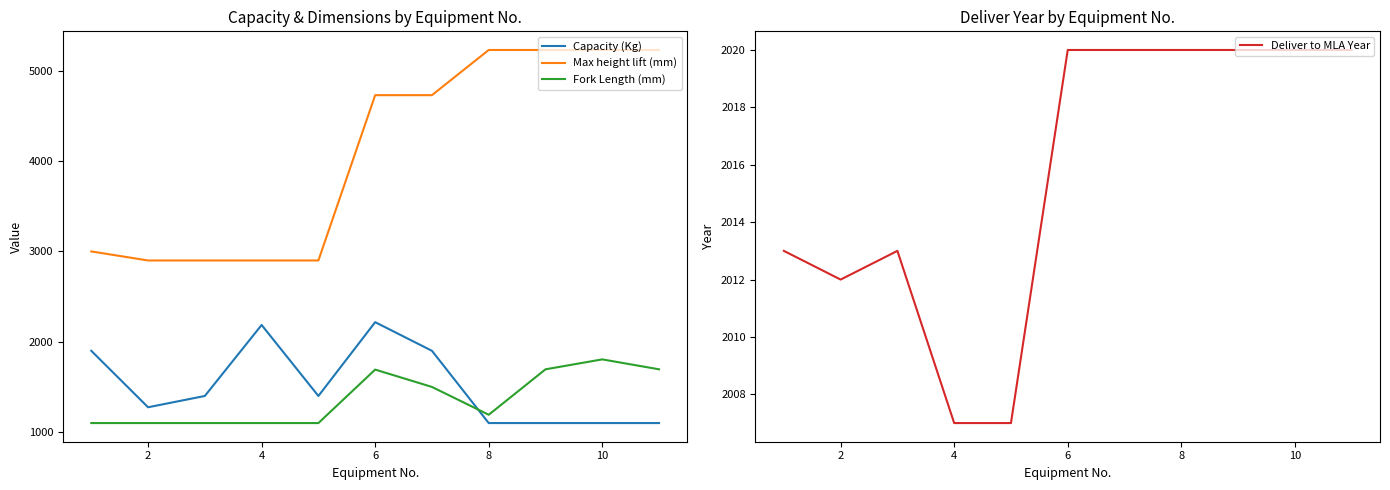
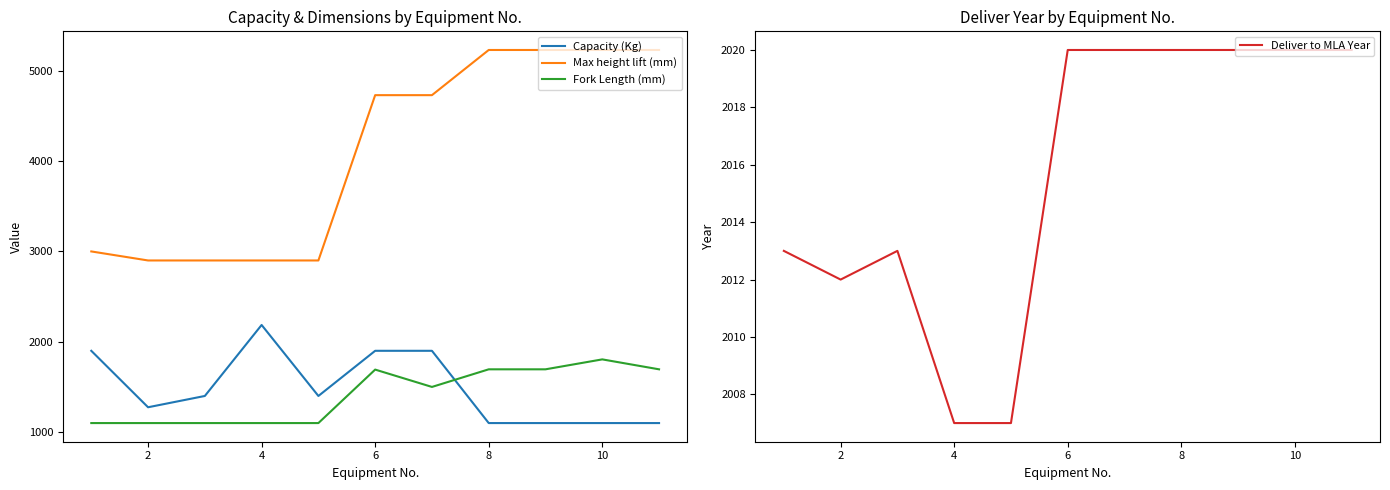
Capacity & Dimensions by Equipment No., Capacity (Kg), 6: 2200 -> 1900
Capacity & Dimensions by Equipment No., Fork Length (mm), 8: 1200 -> 1700
